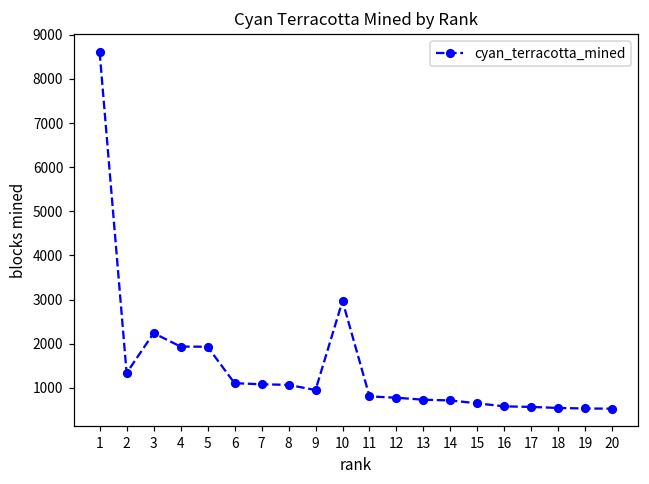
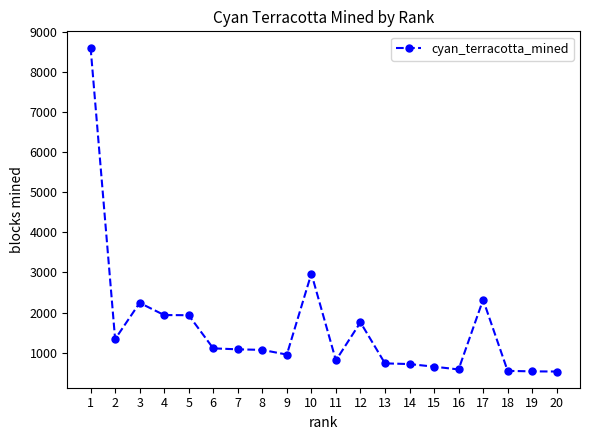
12: 800 -> 1800
17: 600 -> 2300
